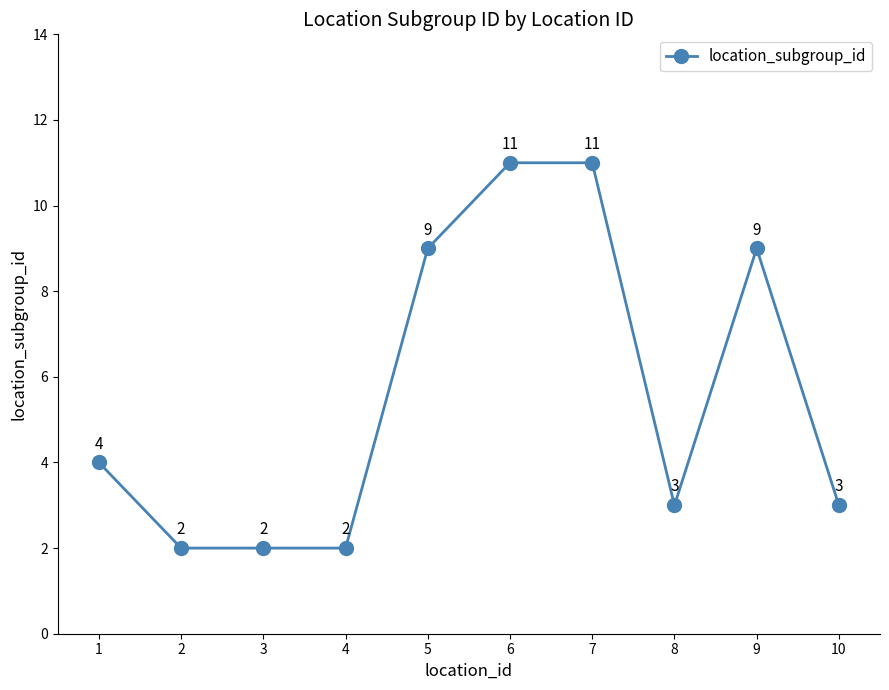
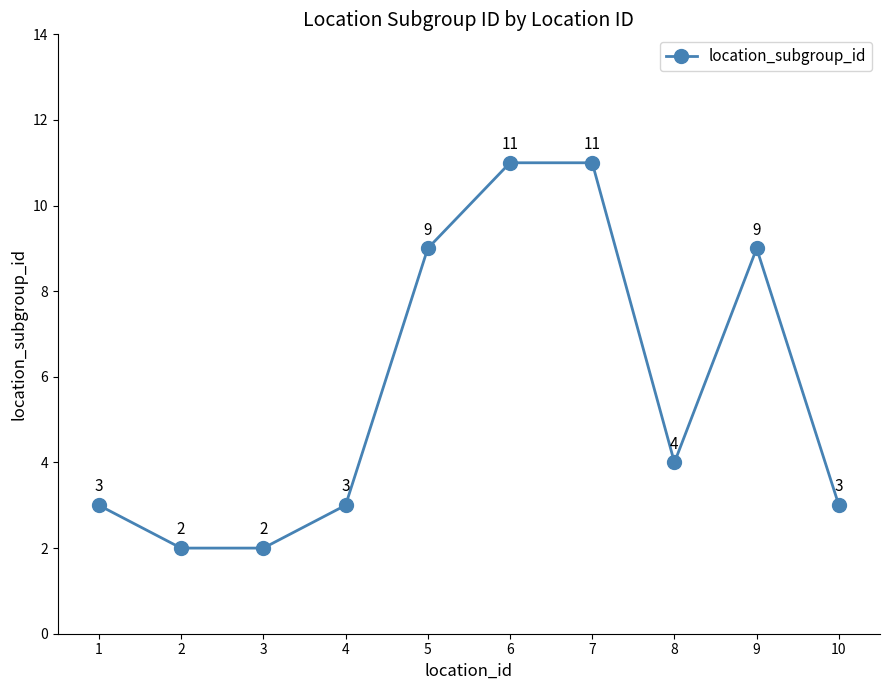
1: 4 -> 3
4: 2 -> 3
8: 3 -> 4
